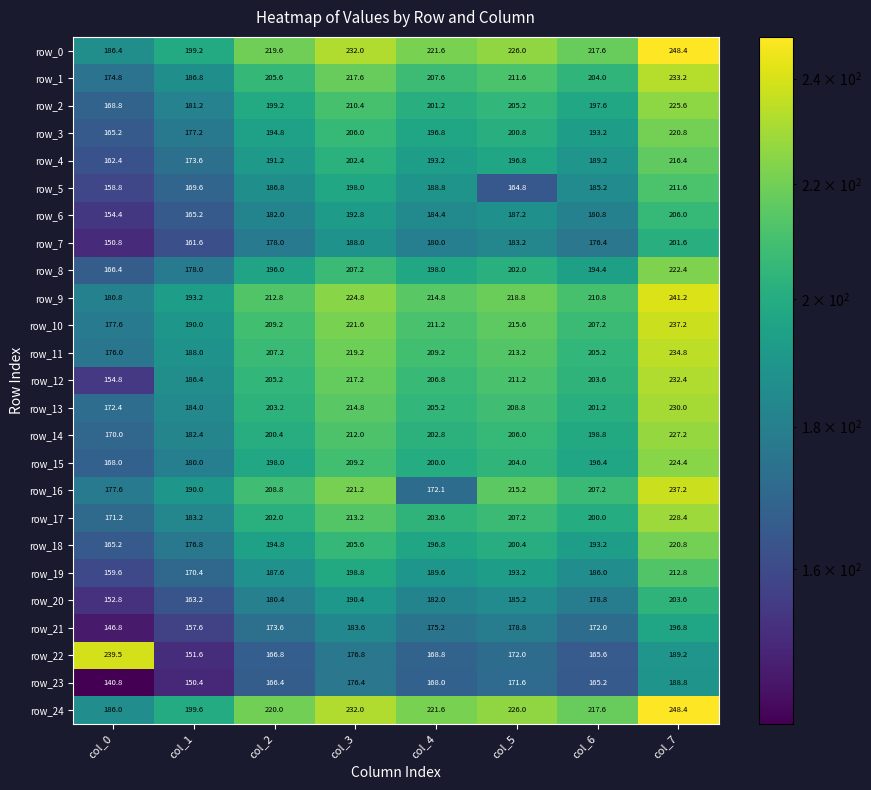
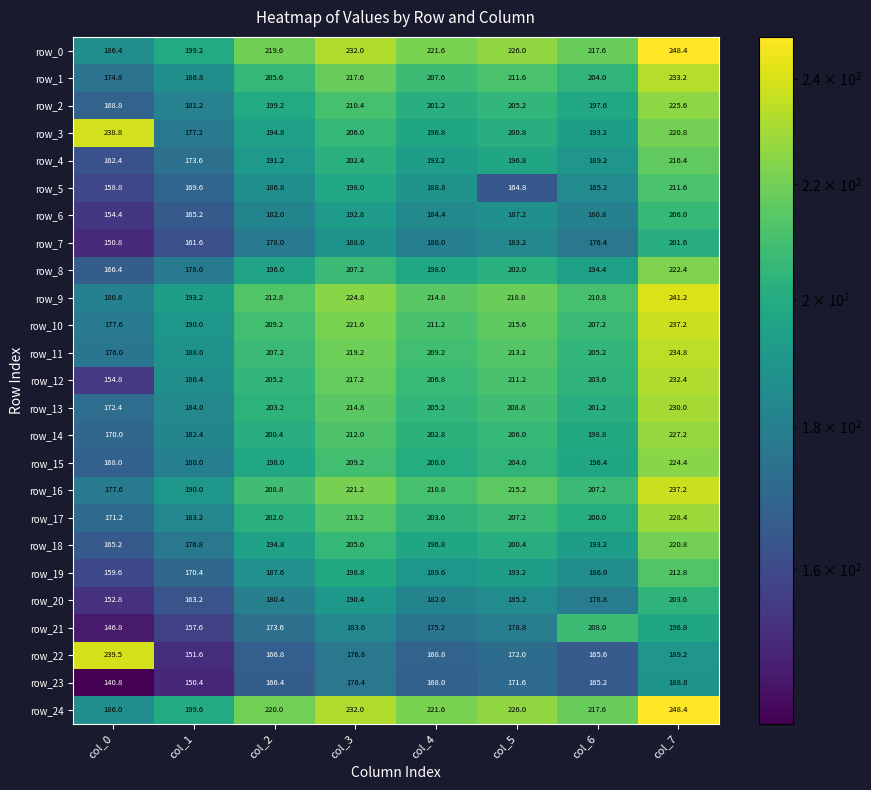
row_3, col_0: 165.2 -> 238.8
row_16, col_4: 172.1 -> 210.8
row_21, col_6: 172.0 -> 208.0
